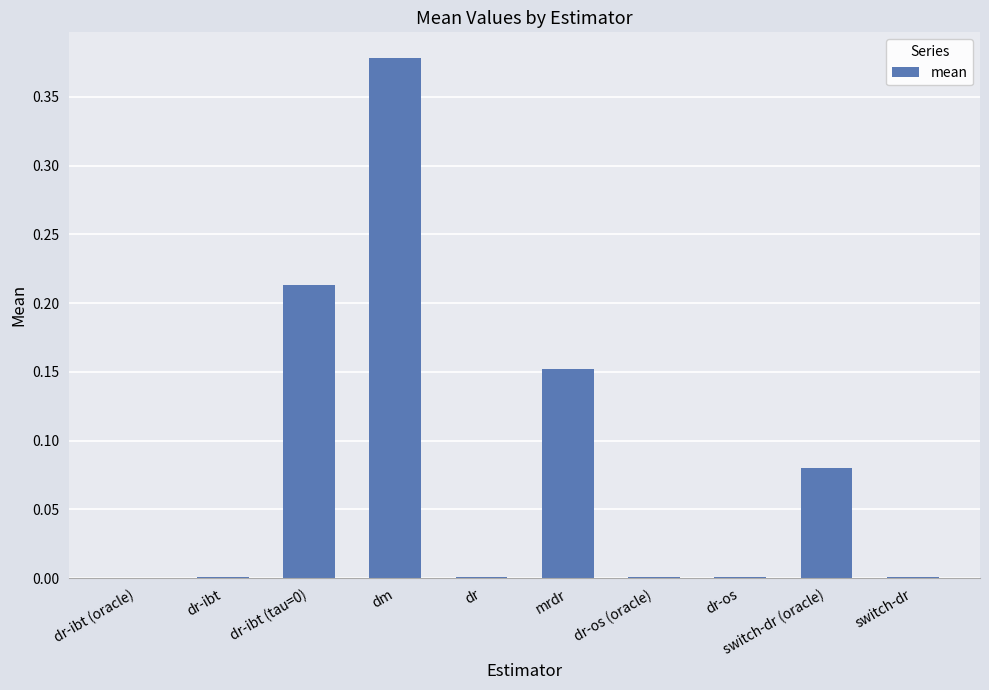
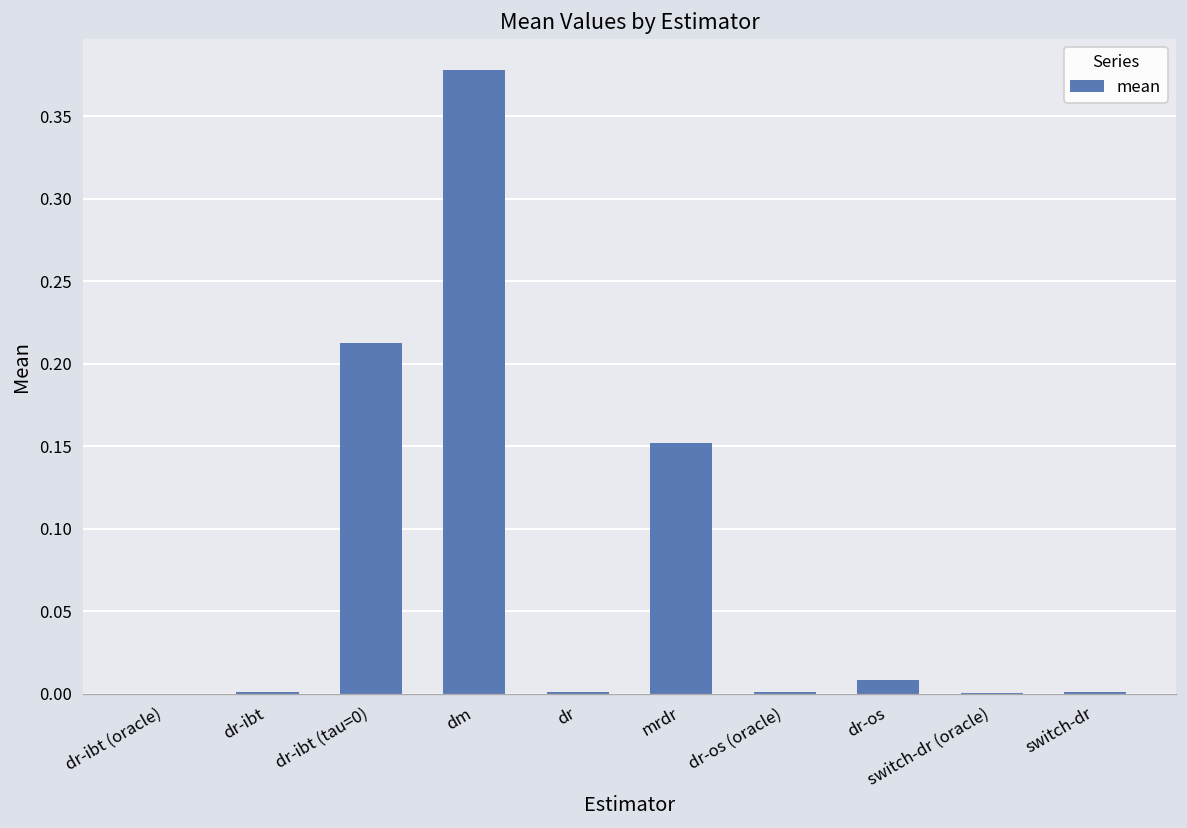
dr-os: 0.001 -> 0.008
switch-dr (oracle): 0.080 -> 0.001
